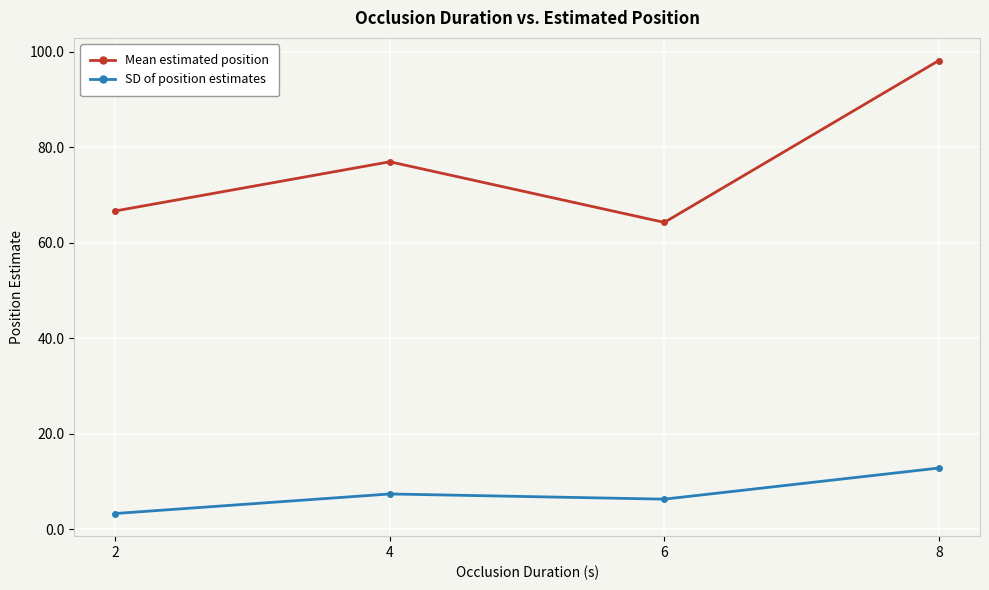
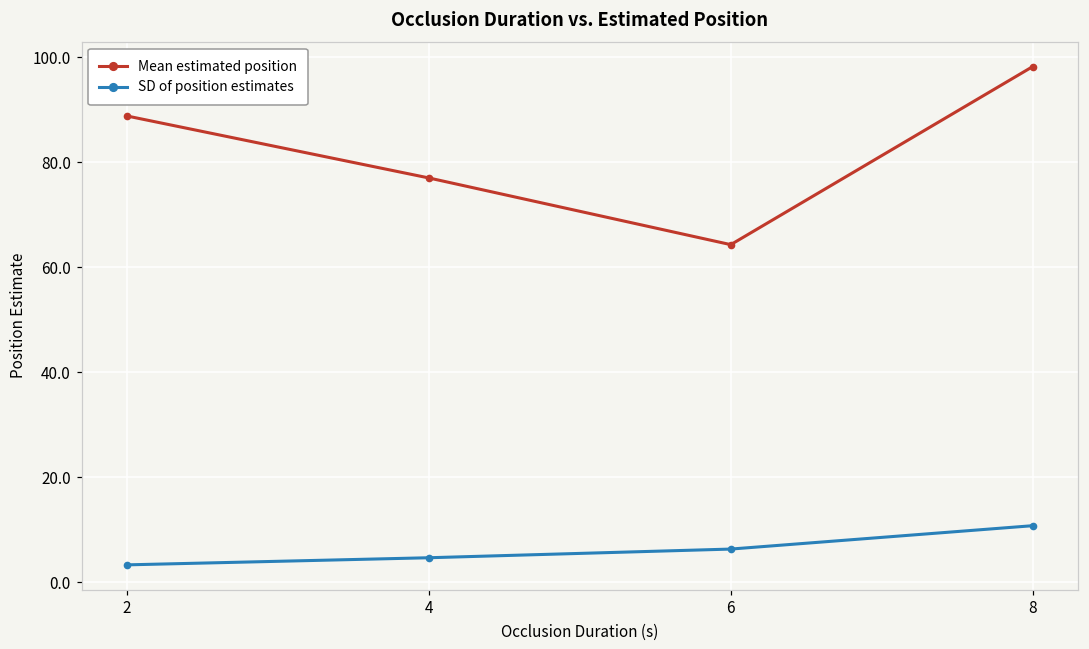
Mean estimated position, 2: 67 -> 89
SD of position estimates, 4: 7 -> 5
SD of position estimates, 8: 13 -> 11
